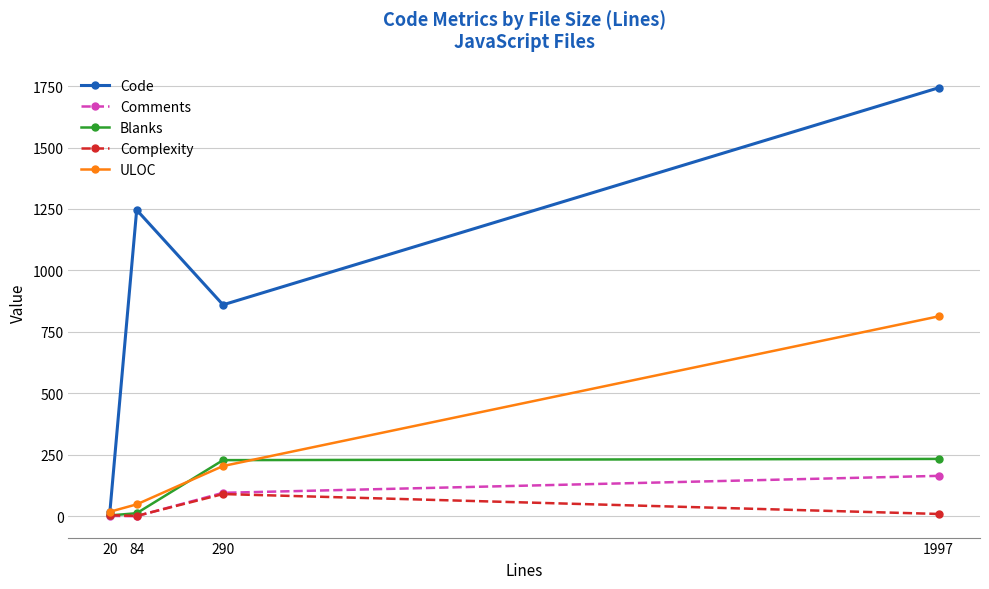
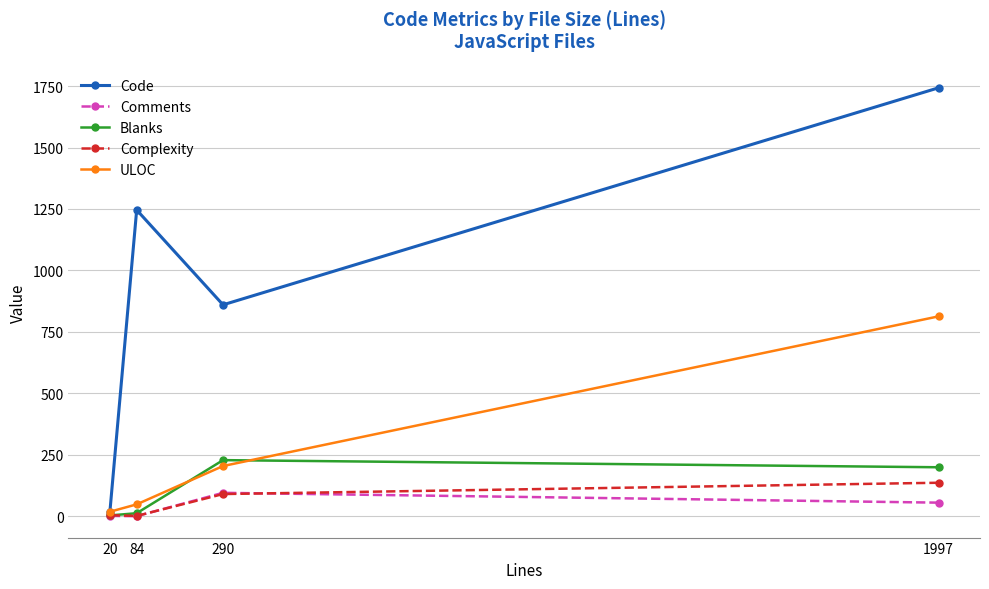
Comments, 1997: 160 -> 60
Blanks, 1997: 230 -> 200
Complexity, 1997: 10 -> 140
